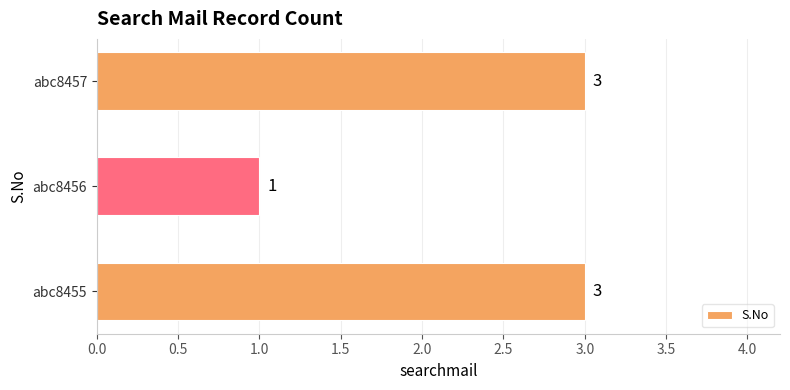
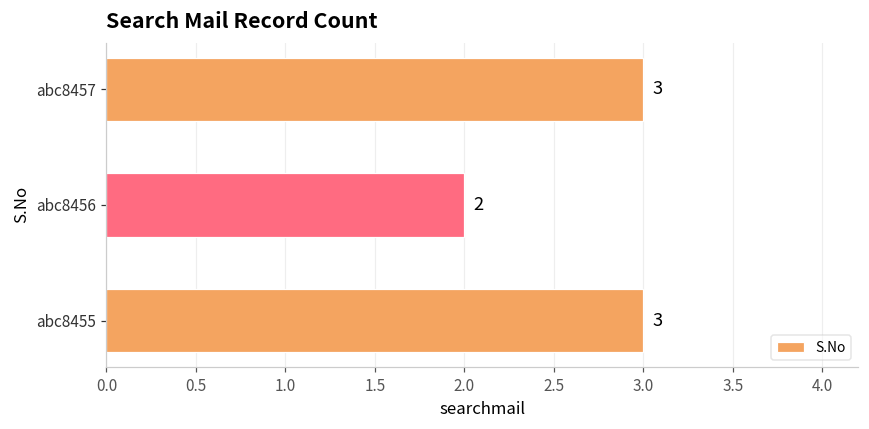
abc8456: 1 -> 2
